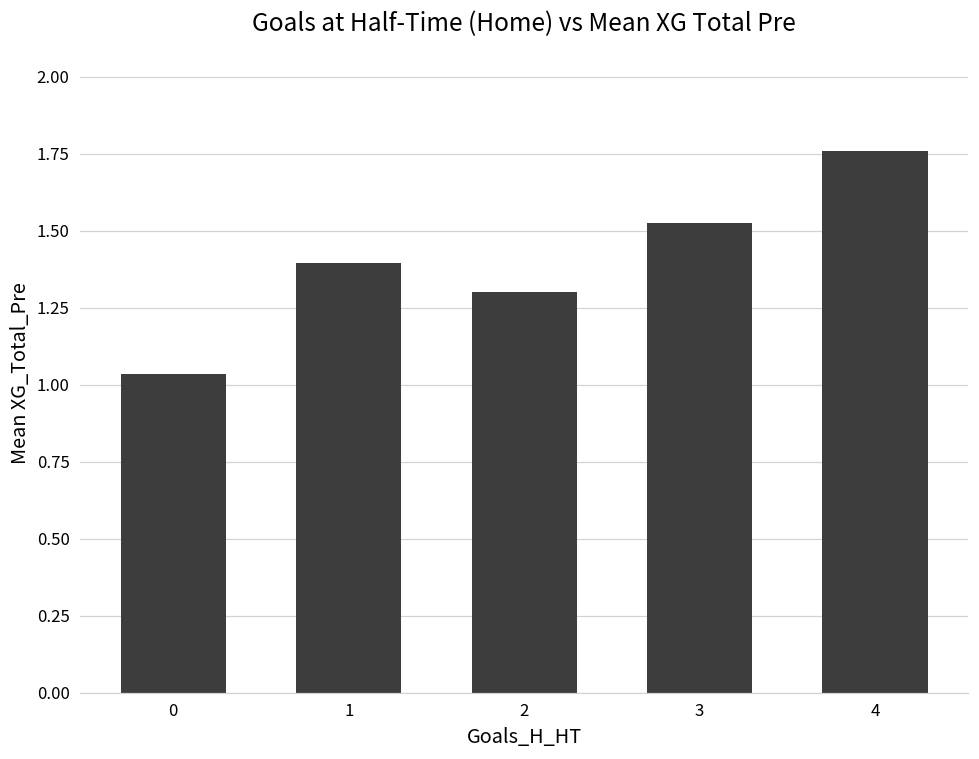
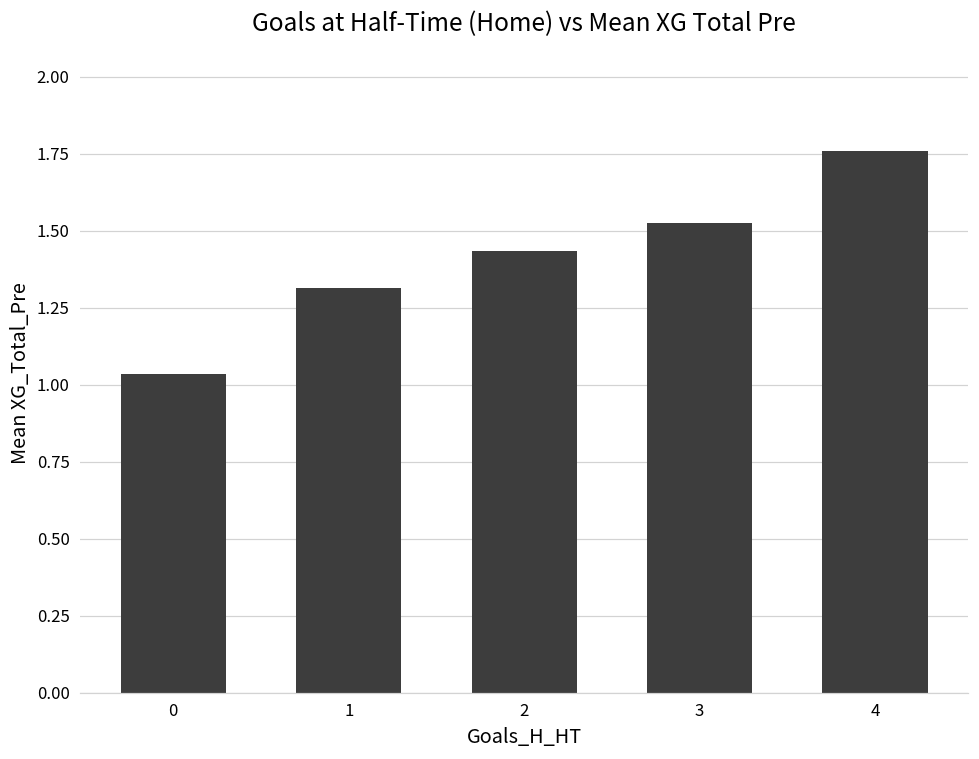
1: 1.39 -> 1.31
2: 1.30 -> 1.43
